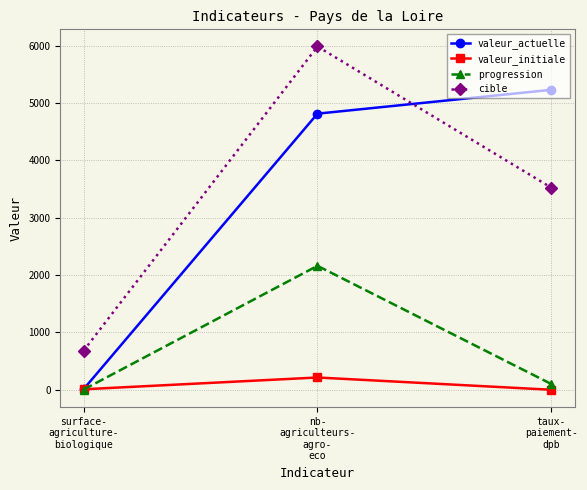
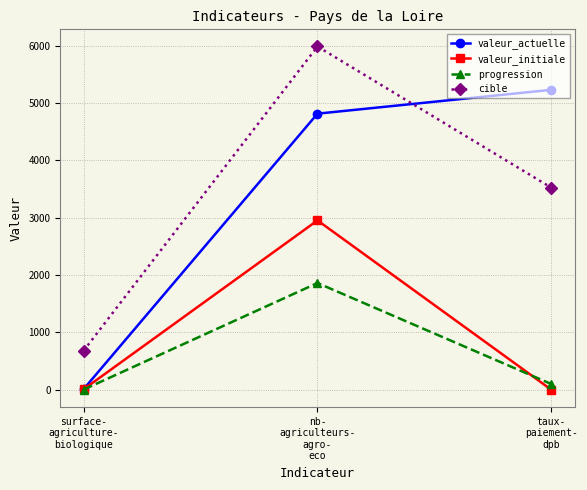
valeur_initiale, nb- agriculteurs- agro- eco: 200 -> 3000
progression, nb- agriculteurs- agro- eco: 2200 -> 1900
